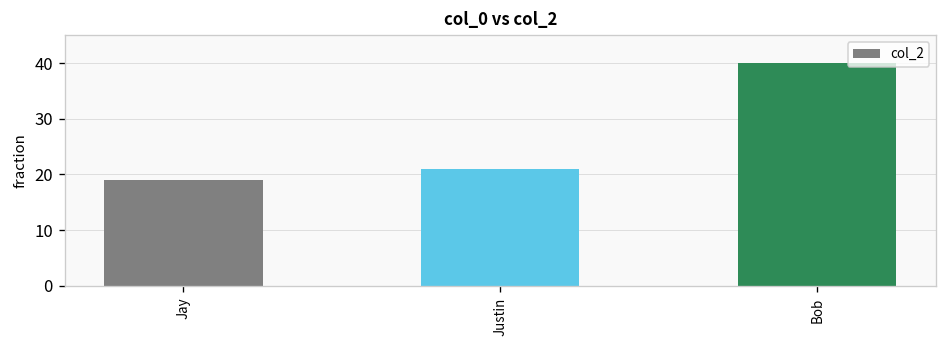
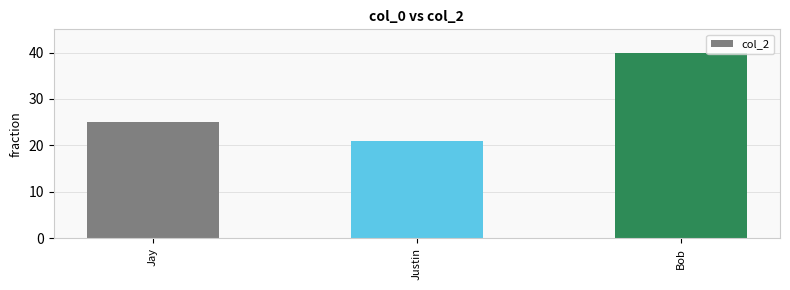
Jay: 19 -> 25
